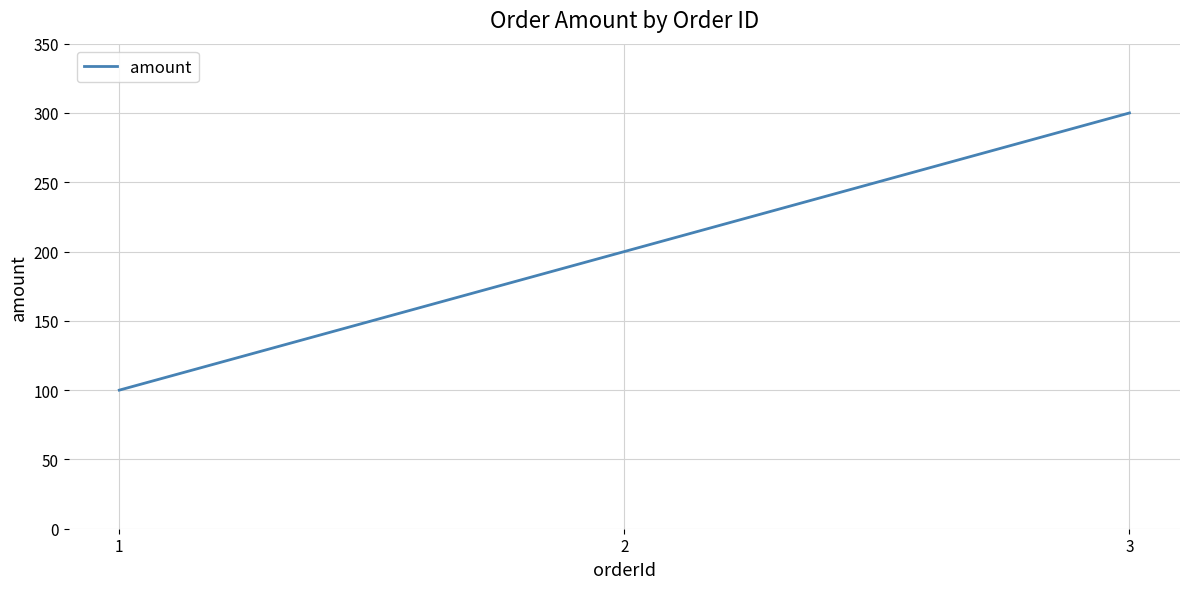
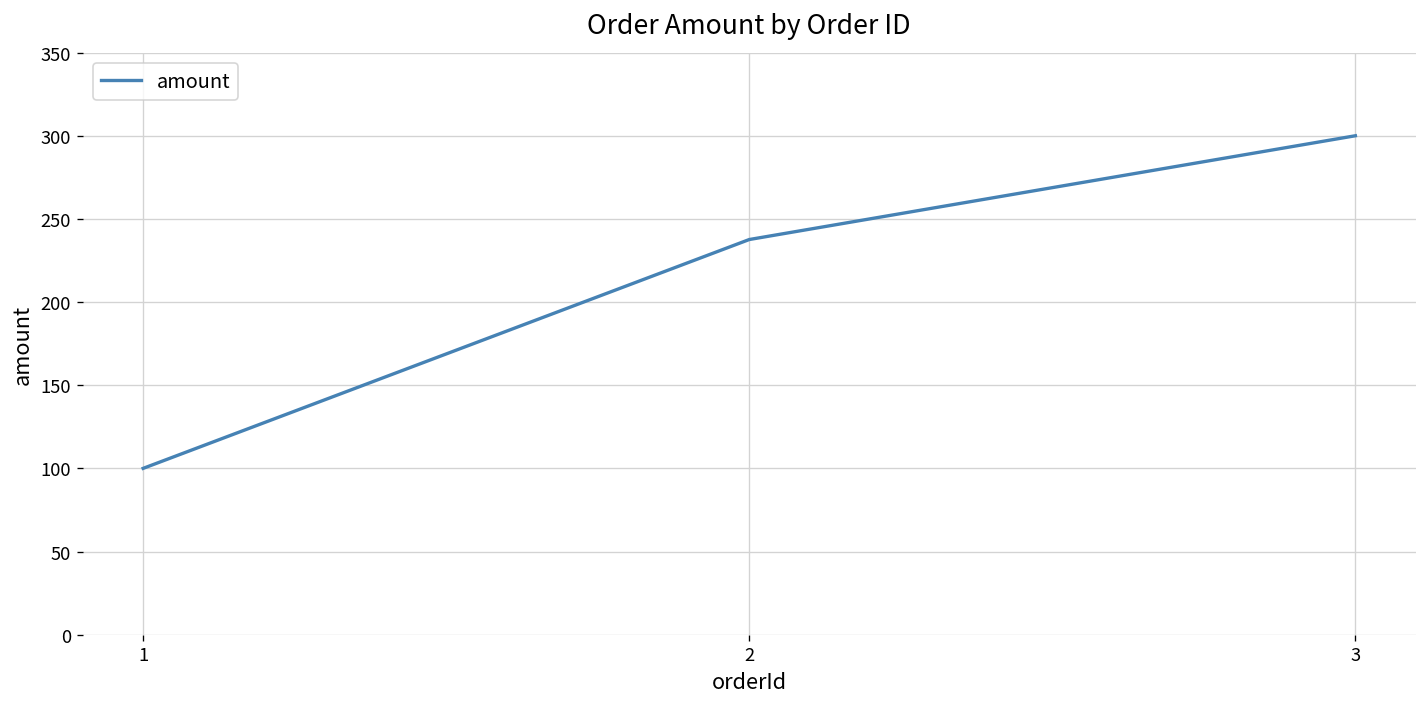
2: 200 -> 238
